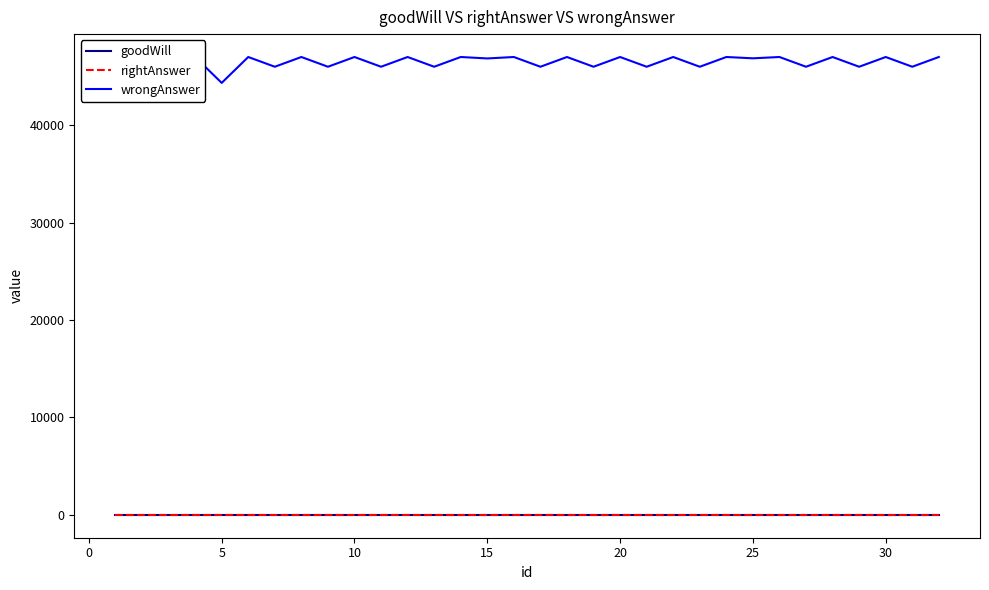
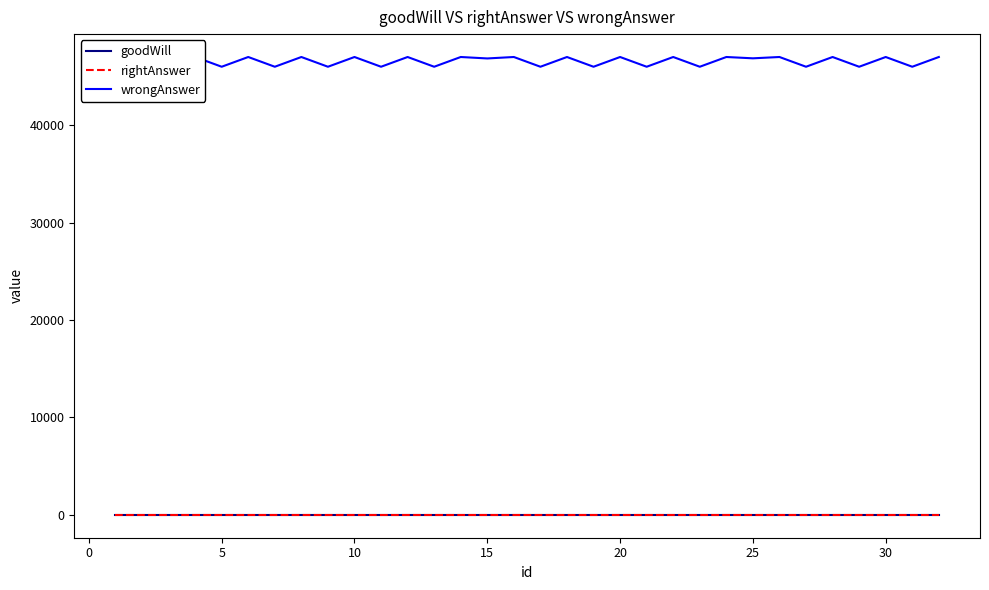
wrongAnswer, 5: 44000 -> 46000
